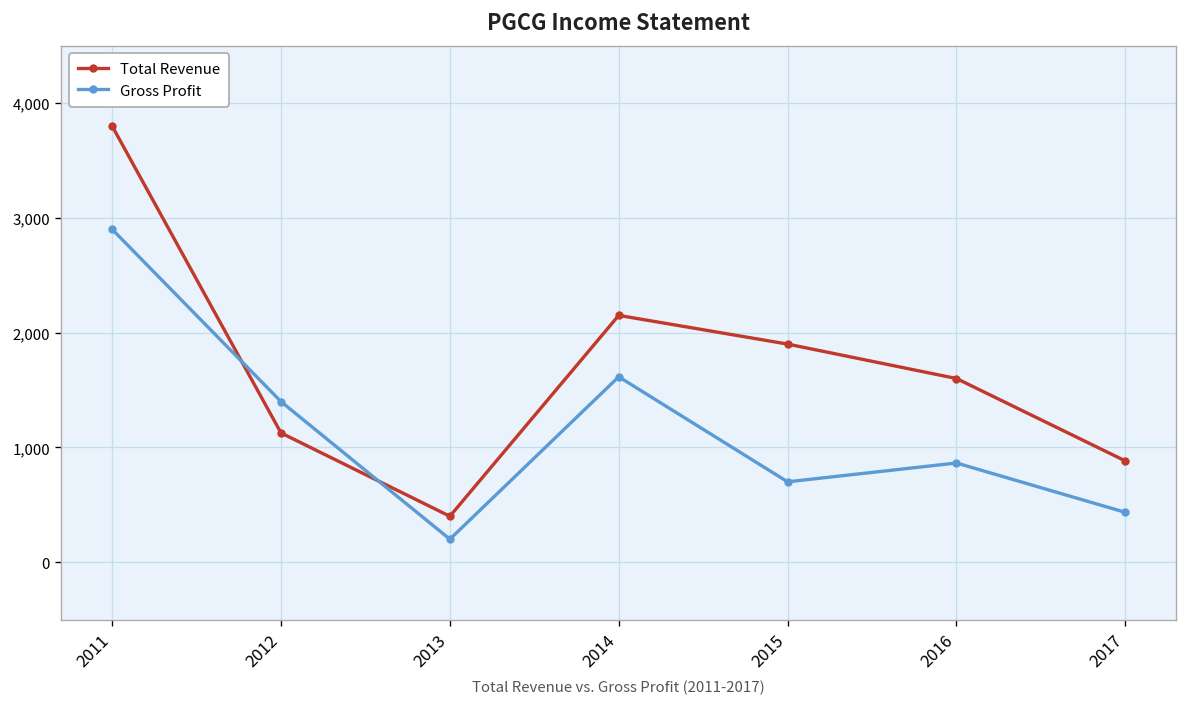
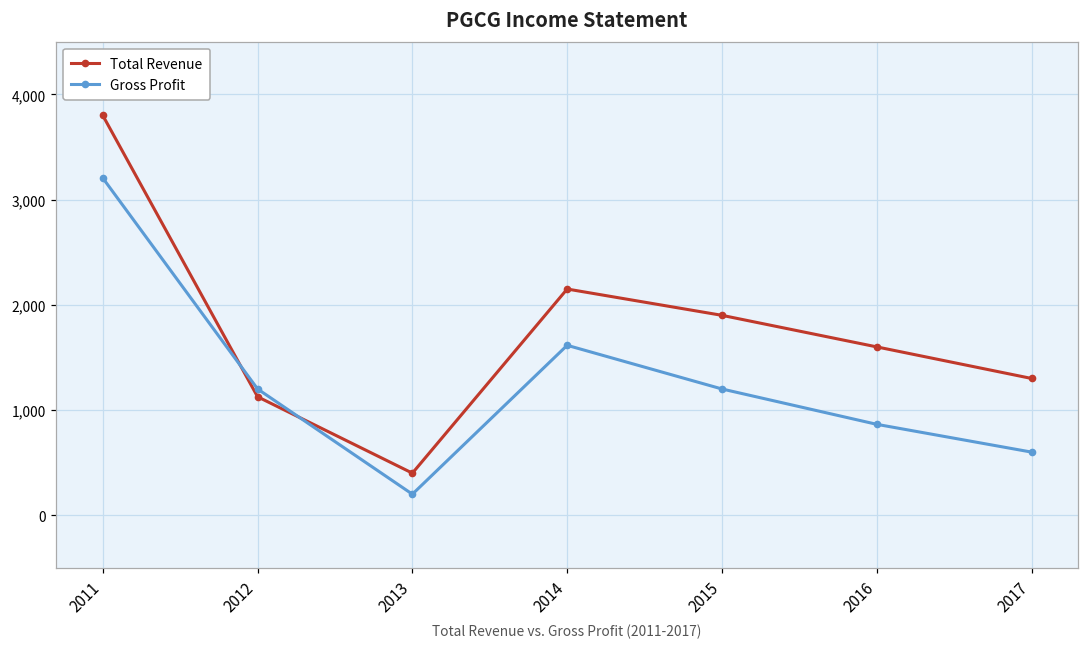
Gross Profit, 2011: 2,900 -> 3,200
Gross Profit, 2012: 1,400 -> 1,200
Gross Profit, 2015: 700 -> 1,200
Total Revenue, 2017: 900 -> 1,300
Gross Profit, 2017: 400 -> 600
